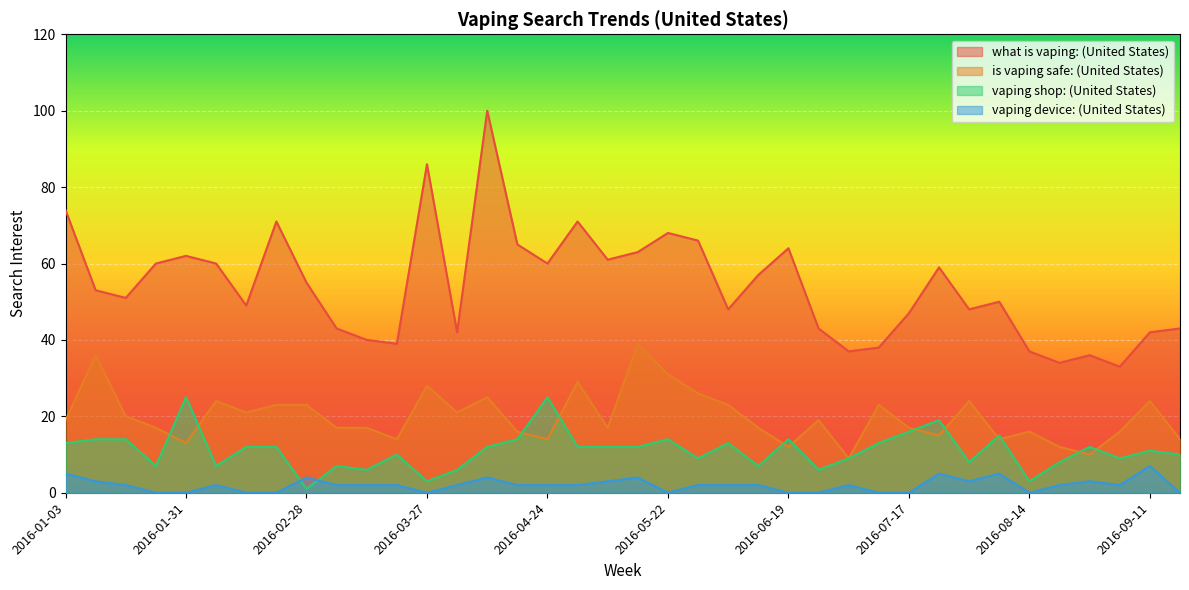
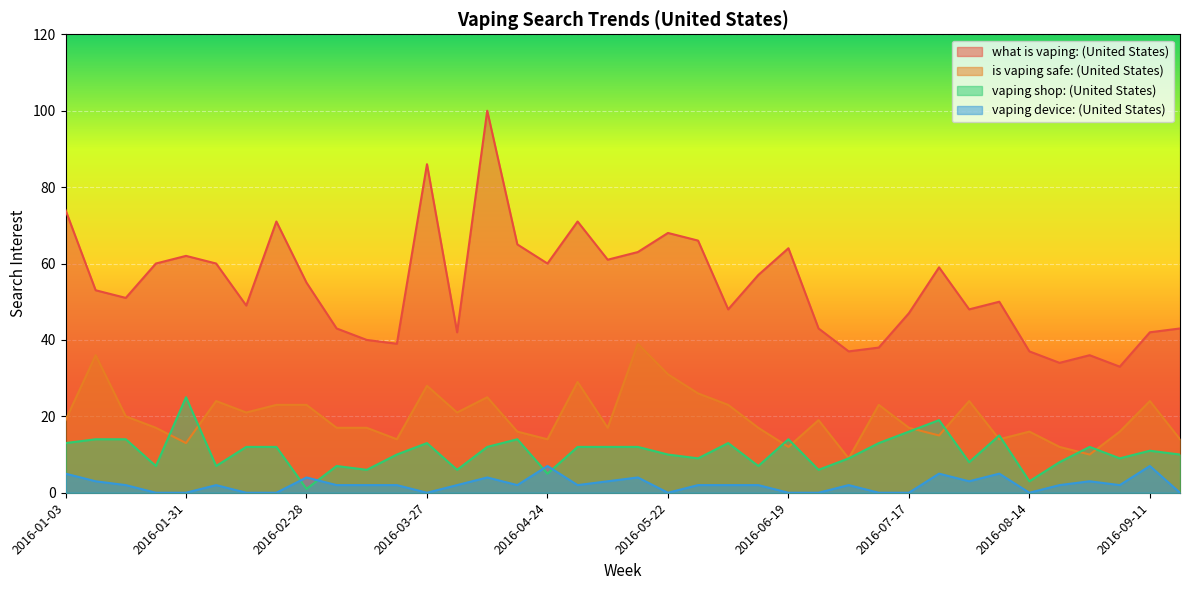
vaping shop: (United States), 2016-03-27: 3 -> 13
vaping shop: (United States), 2016-04-24: 25 -> 5
vaping device: (United States), 2016-04-24: 2 -> 7
vaping shop: (United States), 2016-05-22: 14 -> 10
